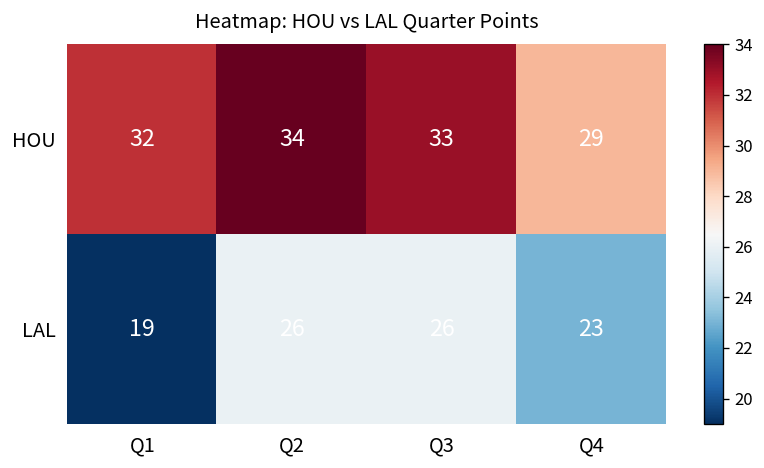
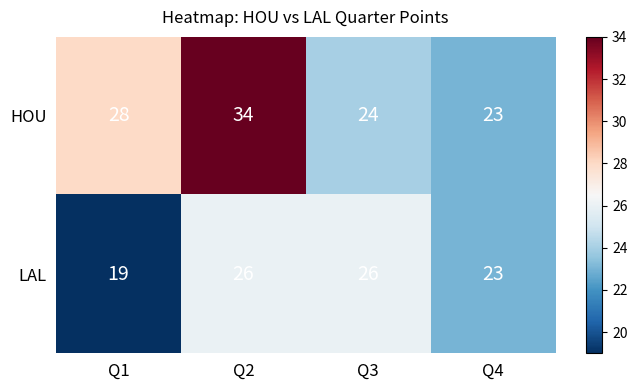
HOU, Q1: 32 -> 28
HOU, Q3: 33 -> 24
HOU, Q4: 29 -> 23
